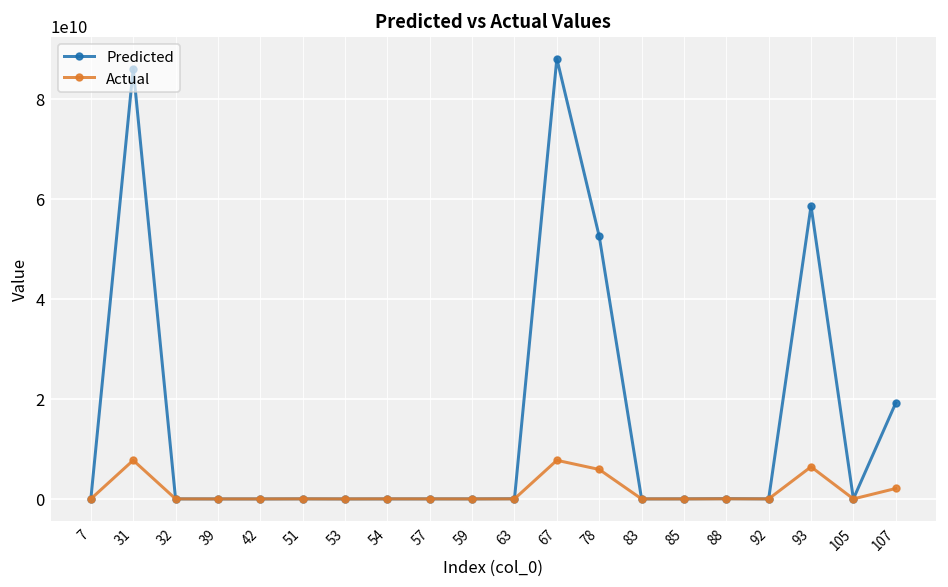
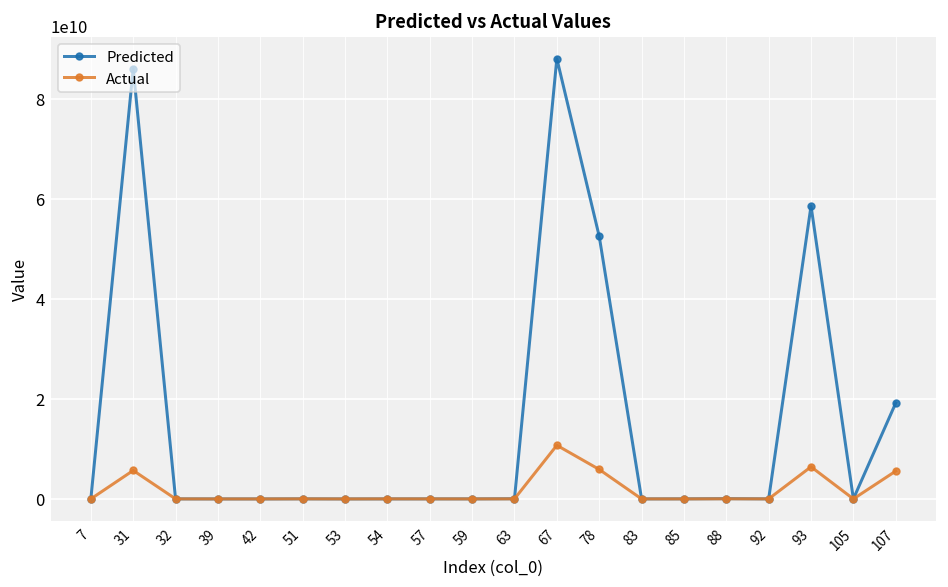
Actual, 31: 8000000000 -> 6000000000
Actual, 67: 8000000000 -> 11000000000
Actual, 107: 2000000000 -> 6000000000
